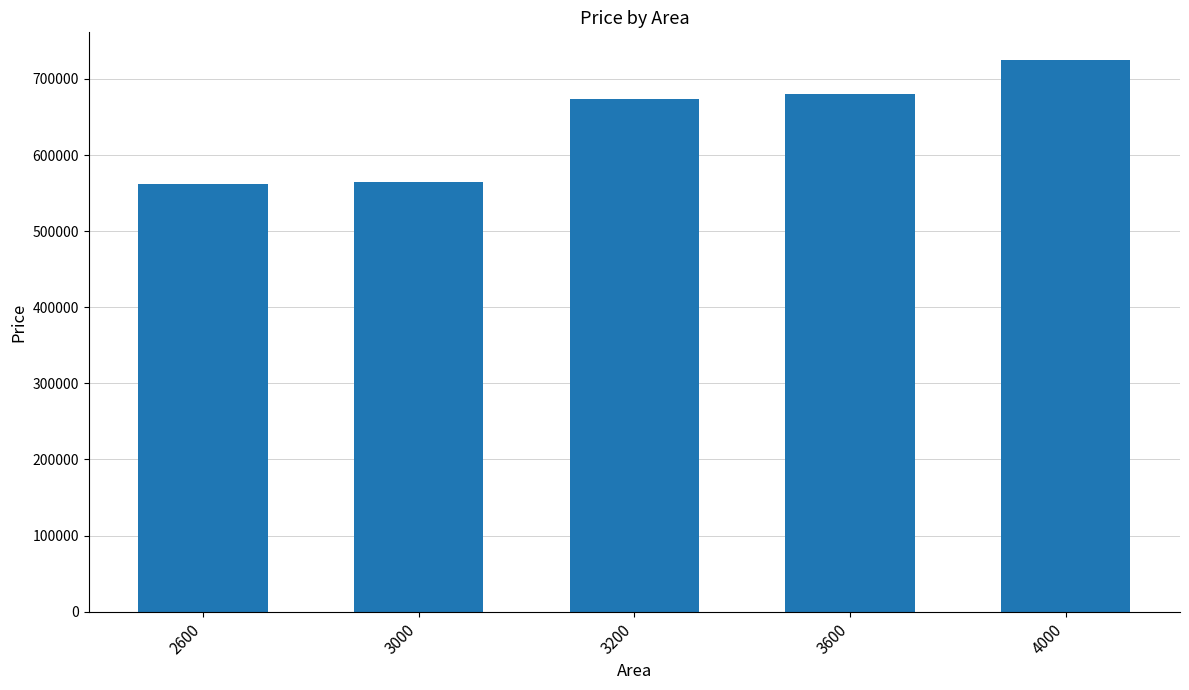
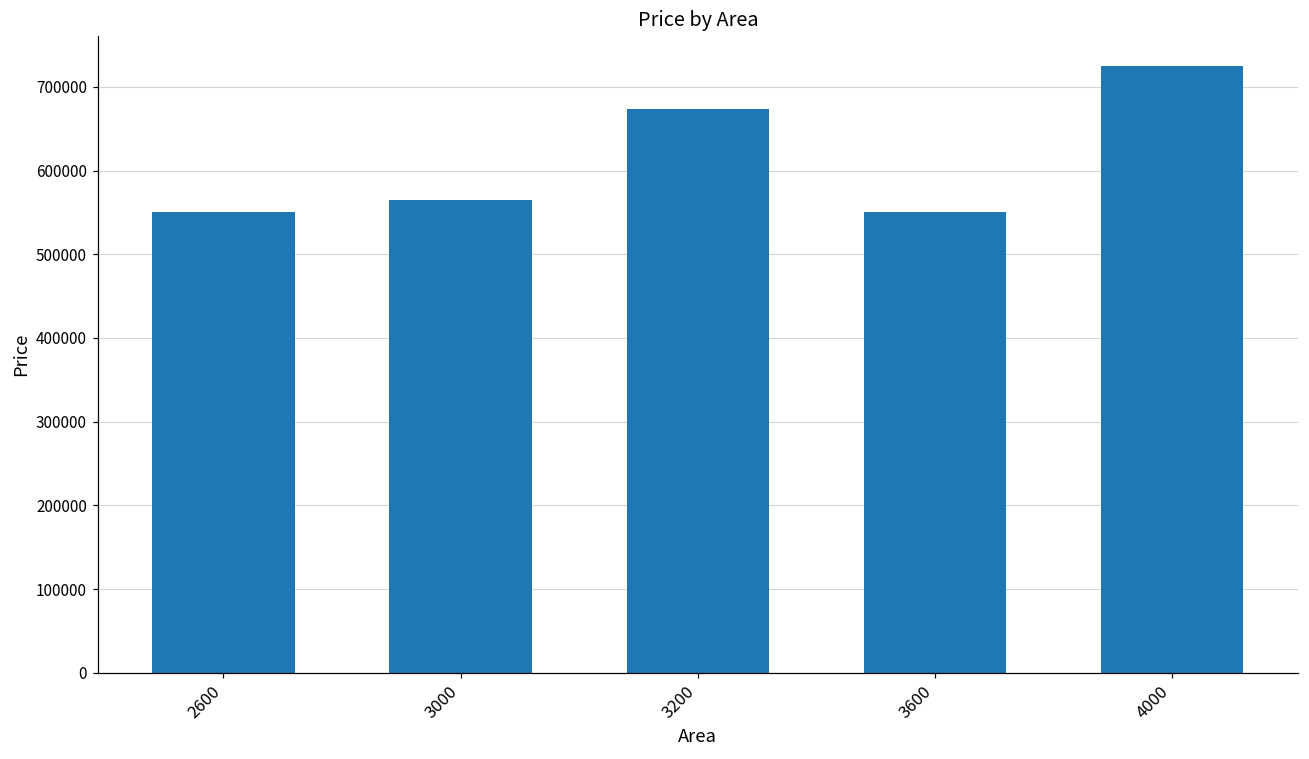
2600: 560000 -> 550000
3600: 680000 -> 550000
